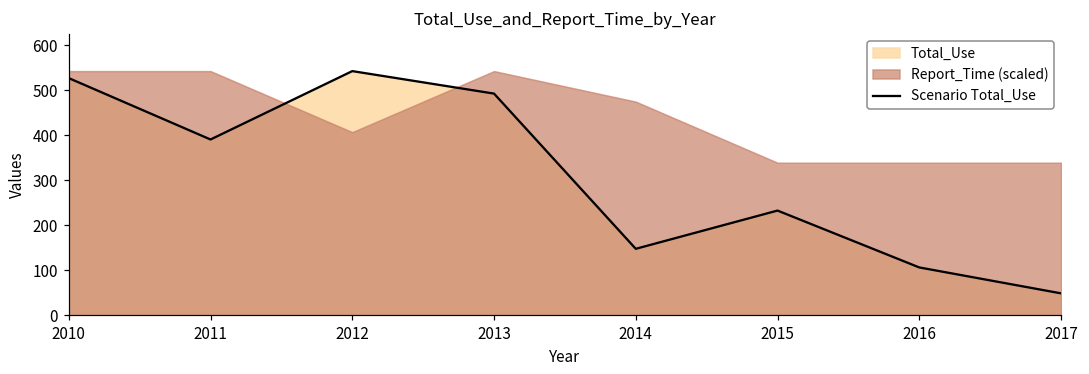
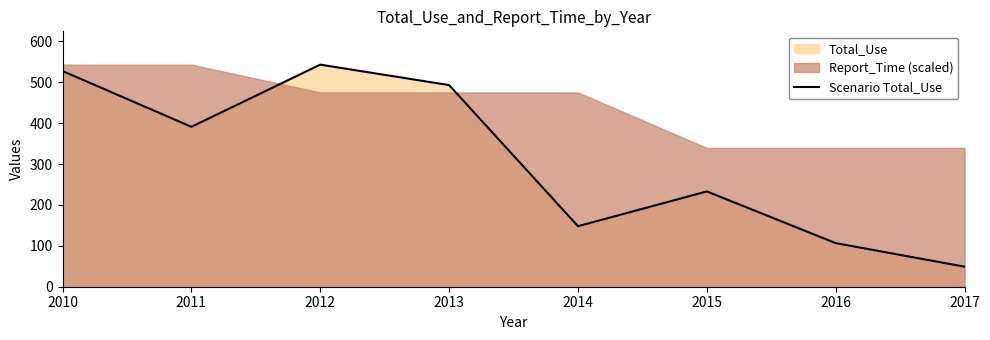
Report_Time (scaled), 2012: 410 -> 480
Report_Time (scaled), 2013: 540 -> 480
